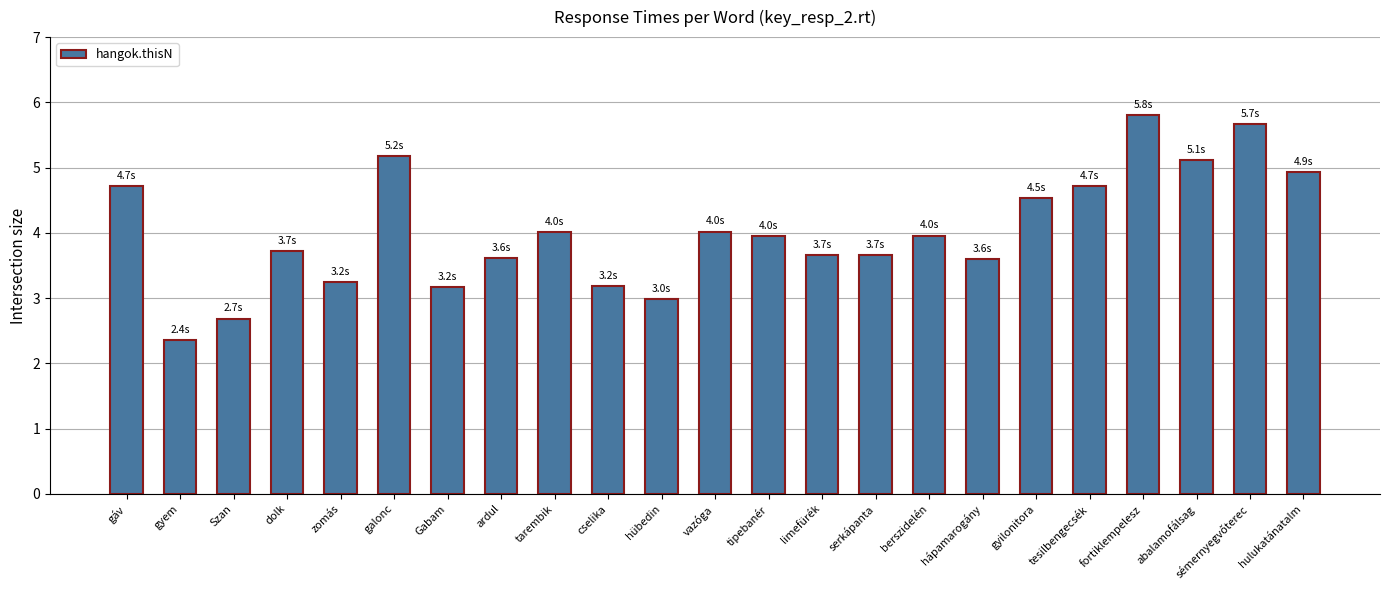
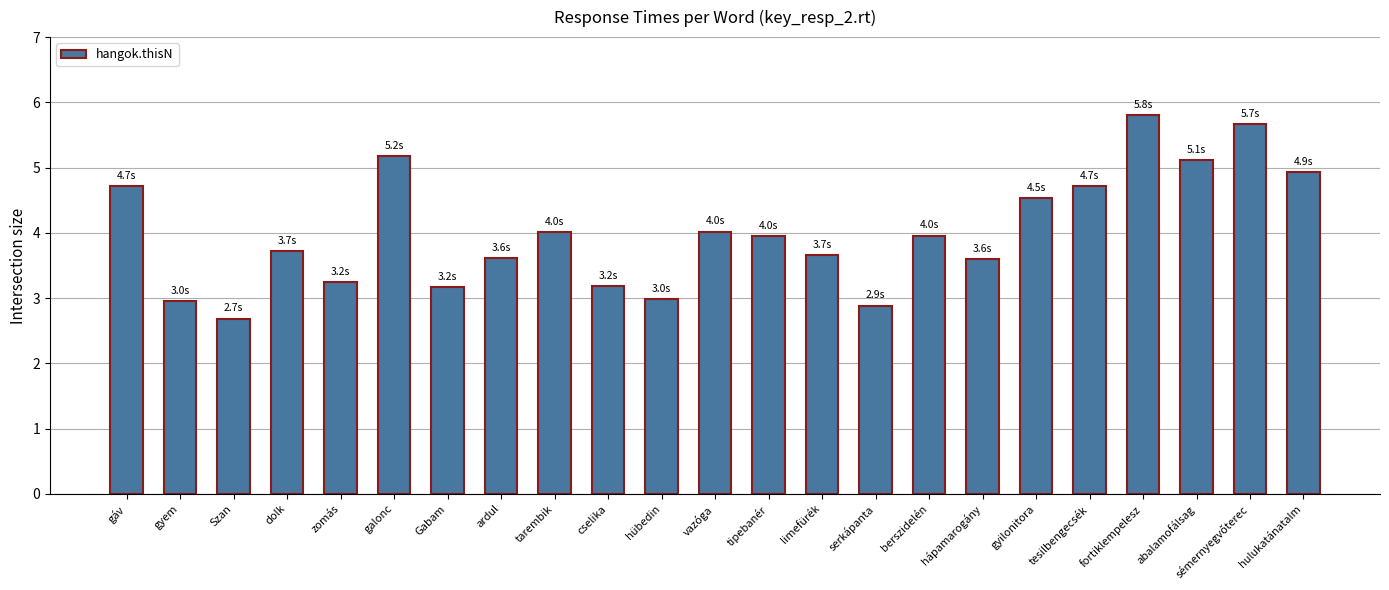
gyem: 2.4s -> 3.0s
serkápanta: 3.7s -> 2.9s
